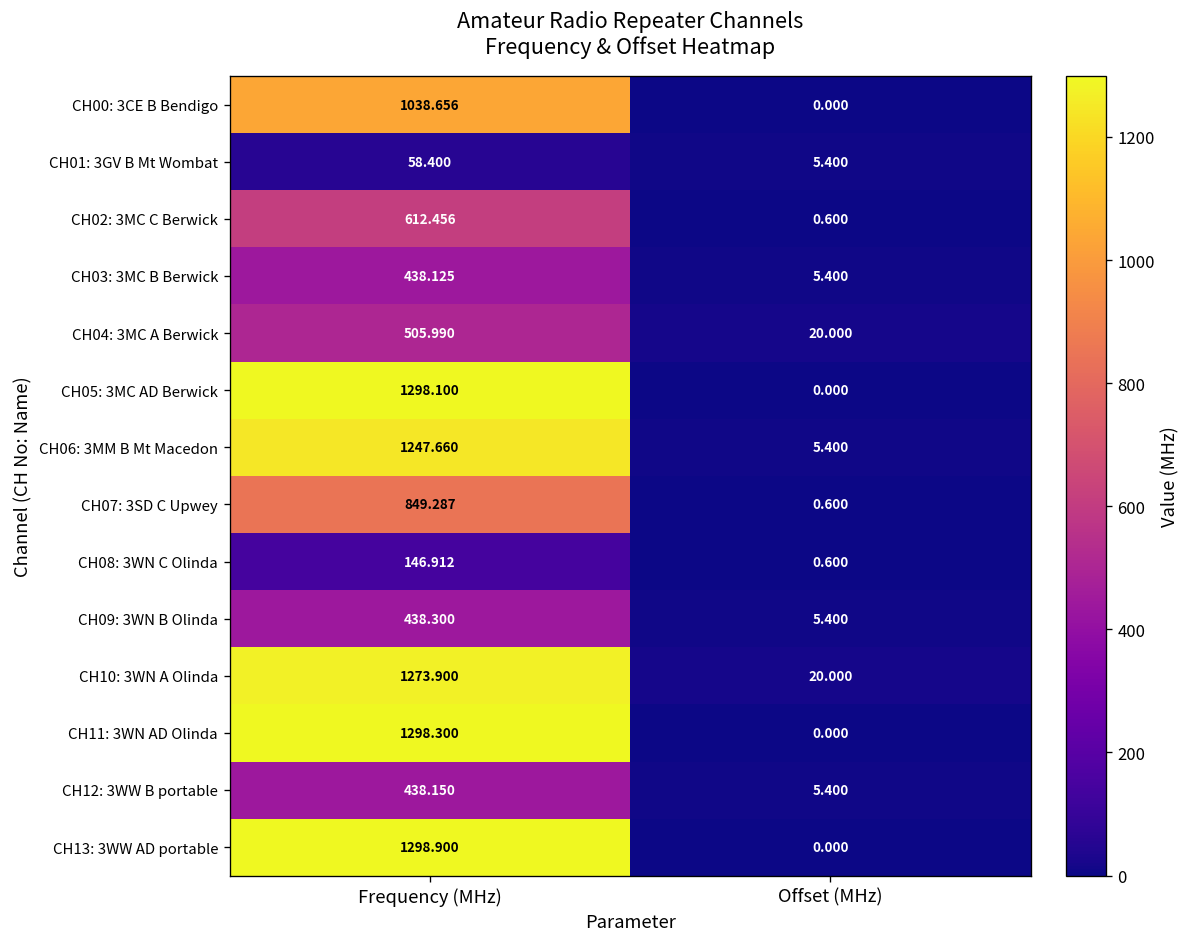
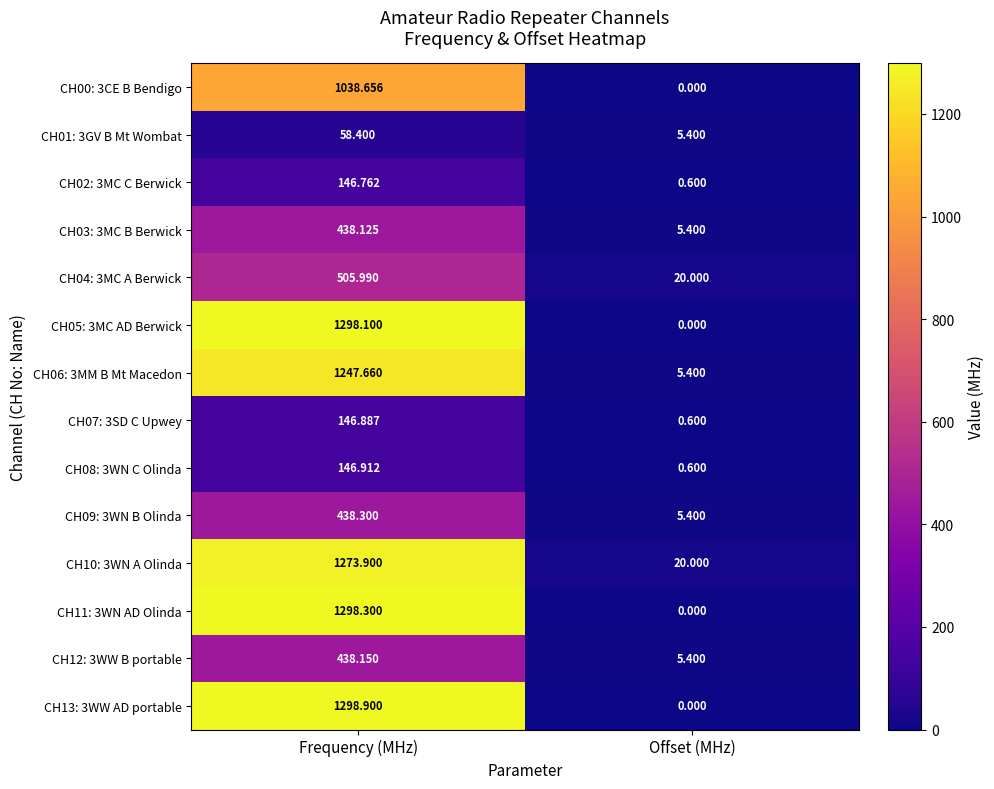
CH02: 3MC C Berwick, Frequency (MHz): 612.456 -> 146.762
CH07: 3SD C Upwey, Frequency (MHz): 849.287 -> 146.887
